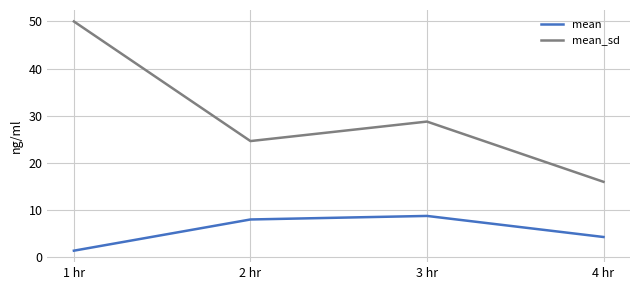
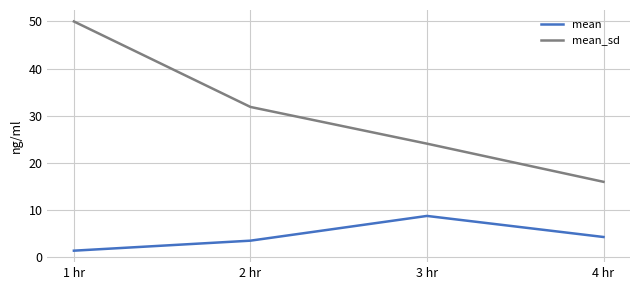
mean, 2 hr: 8 -> 3
mean_sd, 2 hr: 25 -> 32
mean_sd, 3 hr: 29 -> 24
